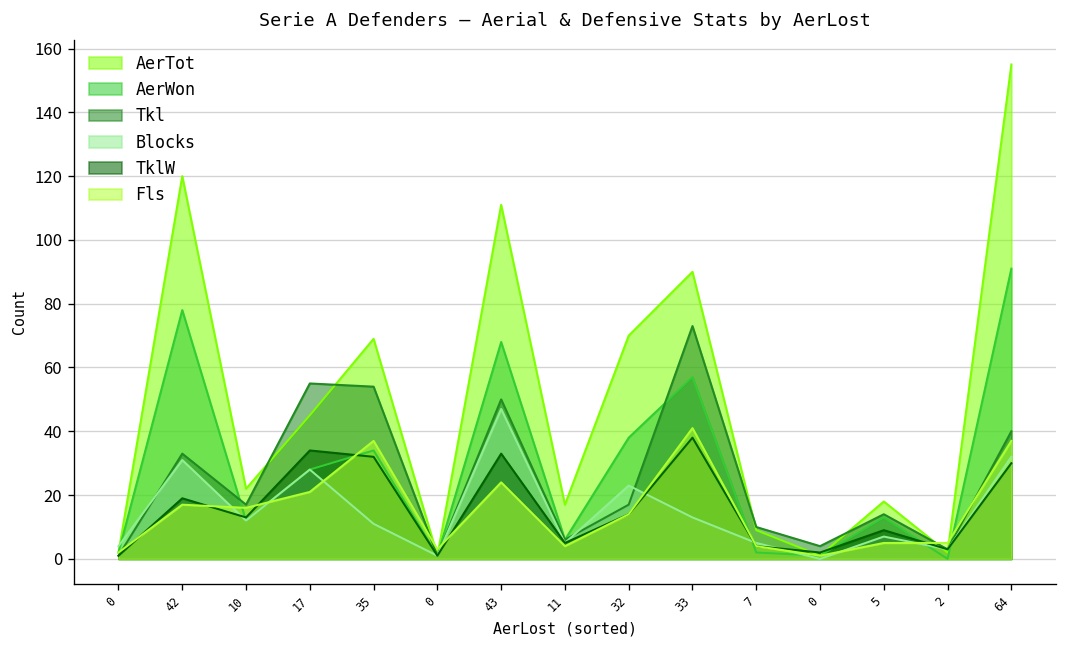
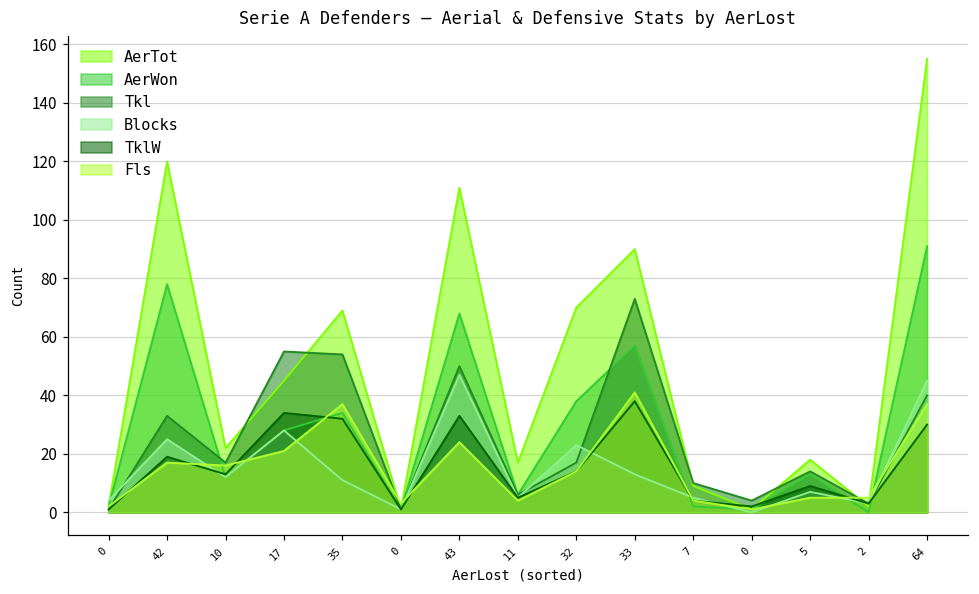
Blocks, 42: 31 -> 25
Blocks, 64: 32 -> 45
